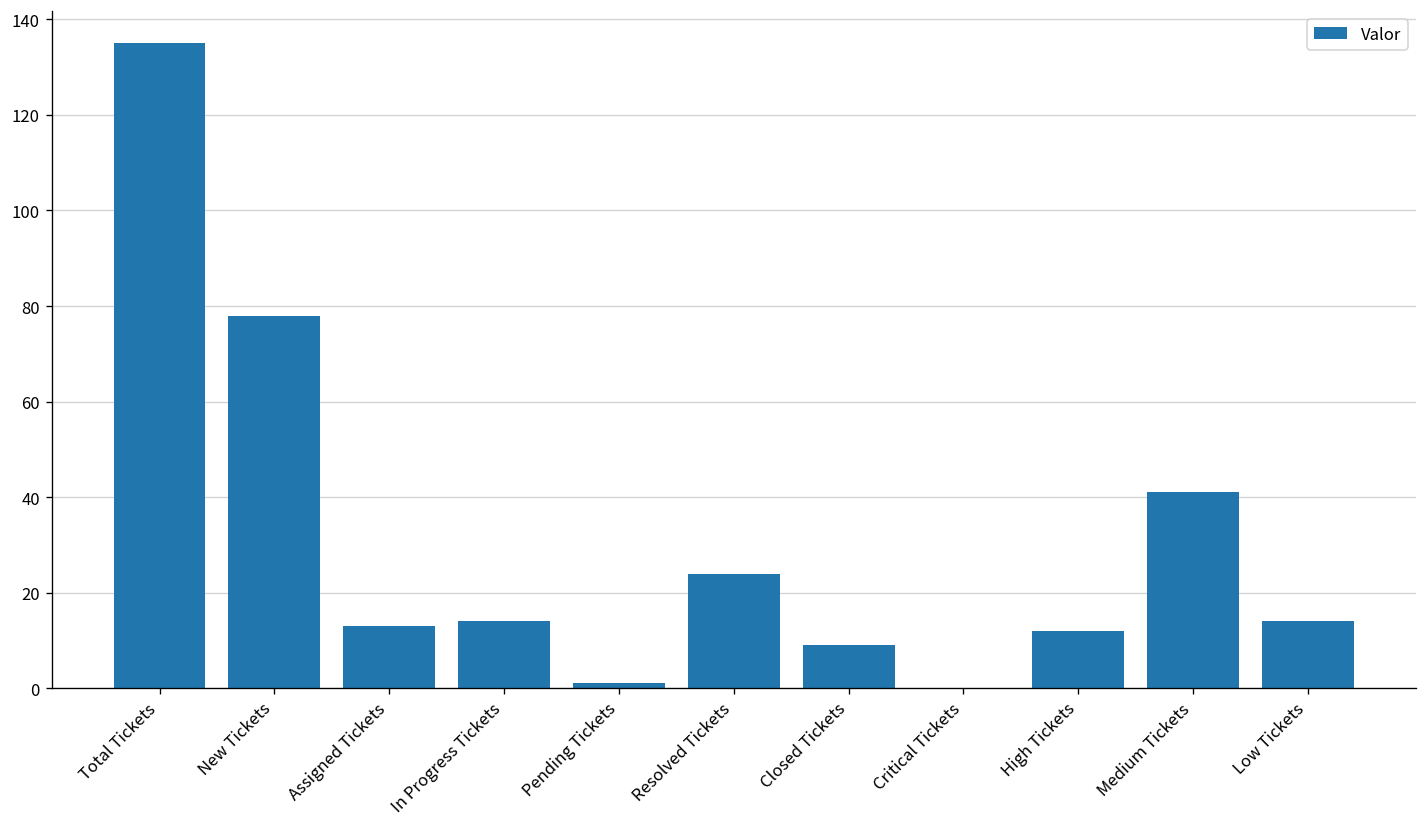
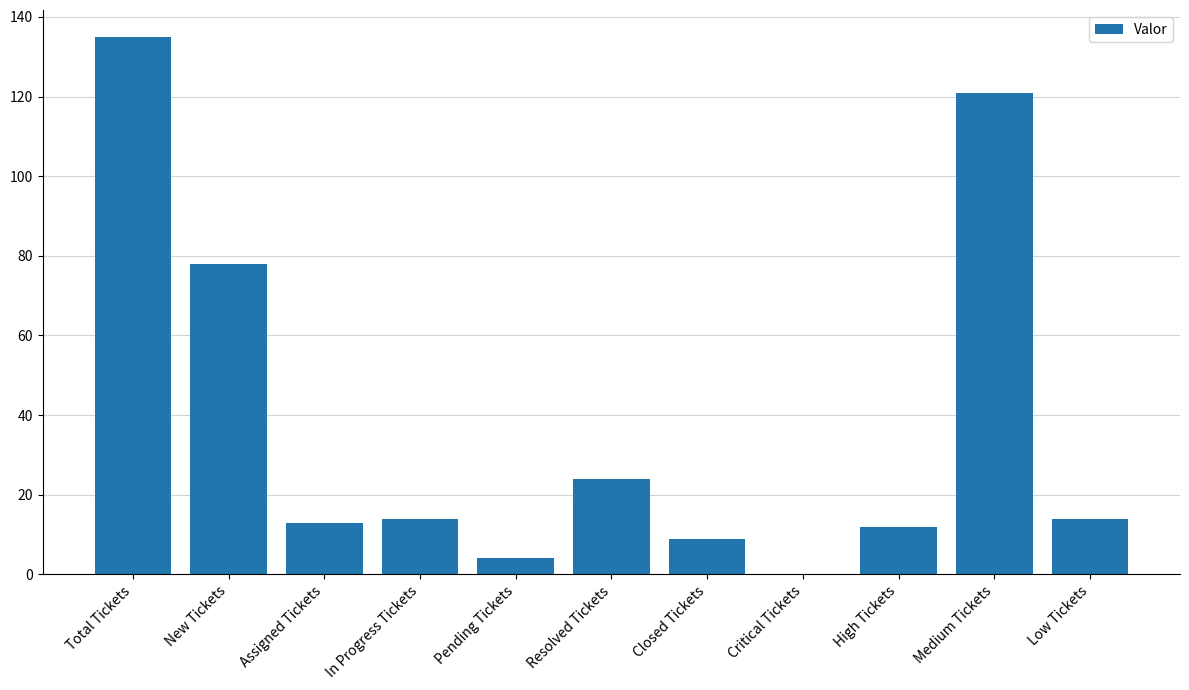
Pending Tickets: 1 -> 4
Medium Tickets: 41 -> 121
